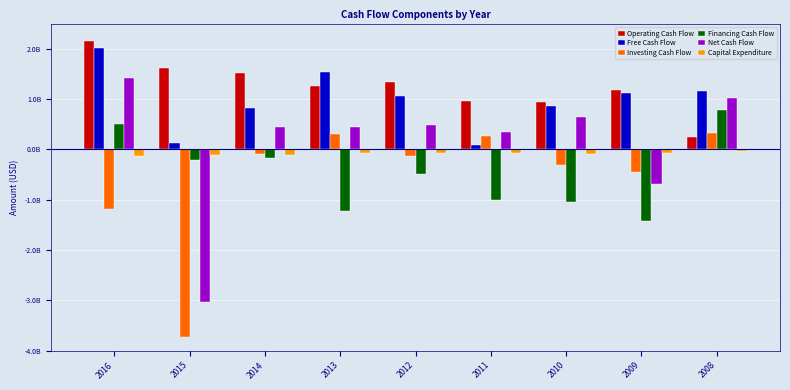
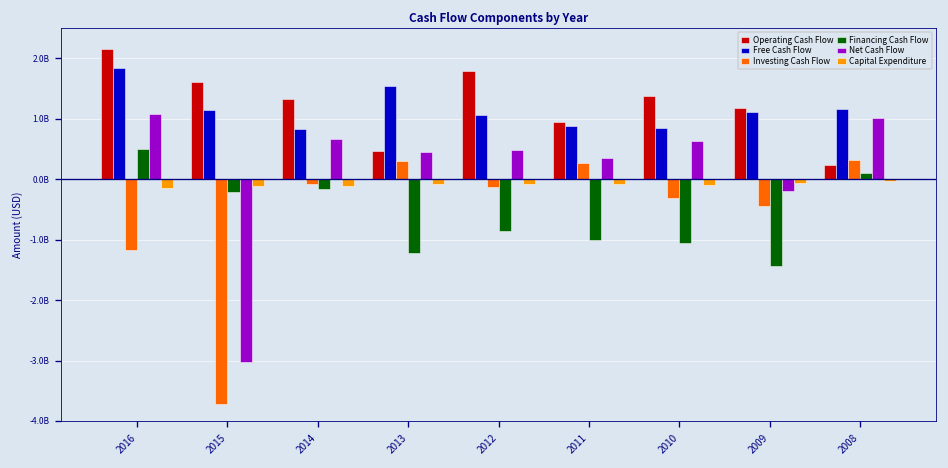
Free Cash Flow, 2016: 2000000000 -> 1900000000
Net Cash Flow, 2016: 1400000000 -> 1100000000
Free Cash Flow, 2015: 100000000 -> 1100000000
Operating Cash Flow, 2014: 1500000000 -> 1300000000
Net Cash Flow, 2014: 400000000 -> 700000000
Operating Cash Flow, 2013: 1300000000 -> 500000000
Operating Cash Flow, 2012: 1300000000 -> 1800000000
Financing Cash Flow, 2012: -500000000 -> -900000000
Free Cash Flow, 2011: 100000000 -> 900000000
Operating Cash Flow, 2010: 900000000 -> 1400000000
Net Cash Flow, 2009: -700000000 -> -200000000
Financing Cash Flow, 2008: 800000000 -> 100000000
